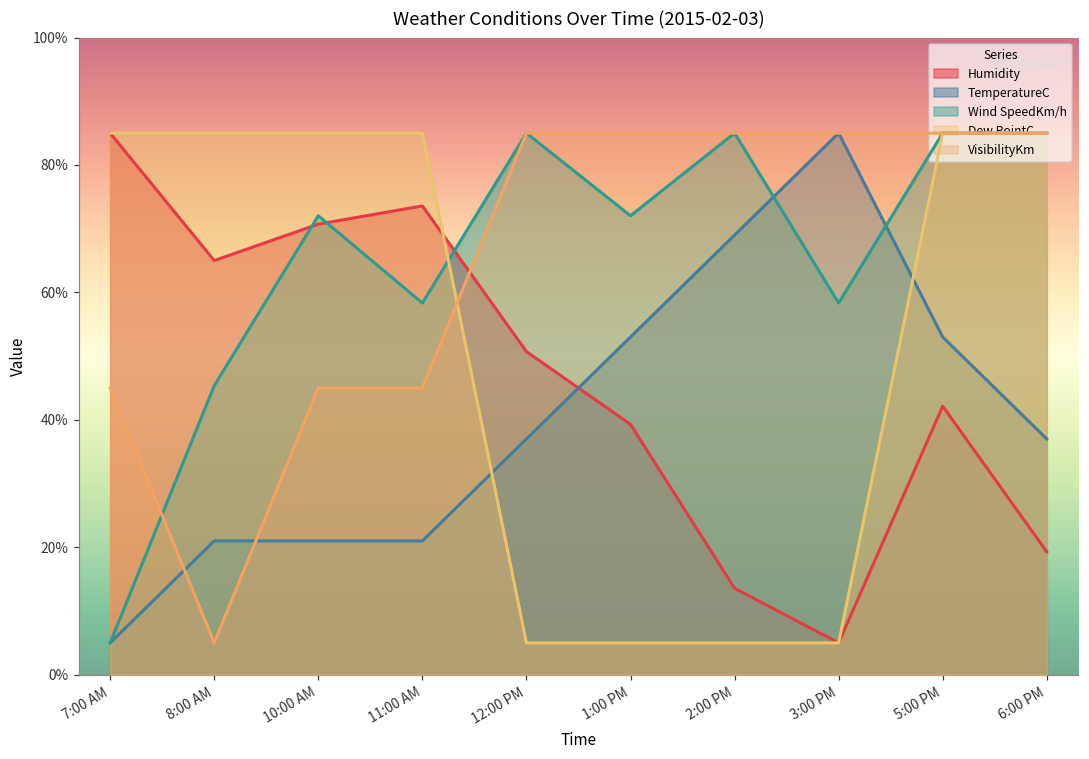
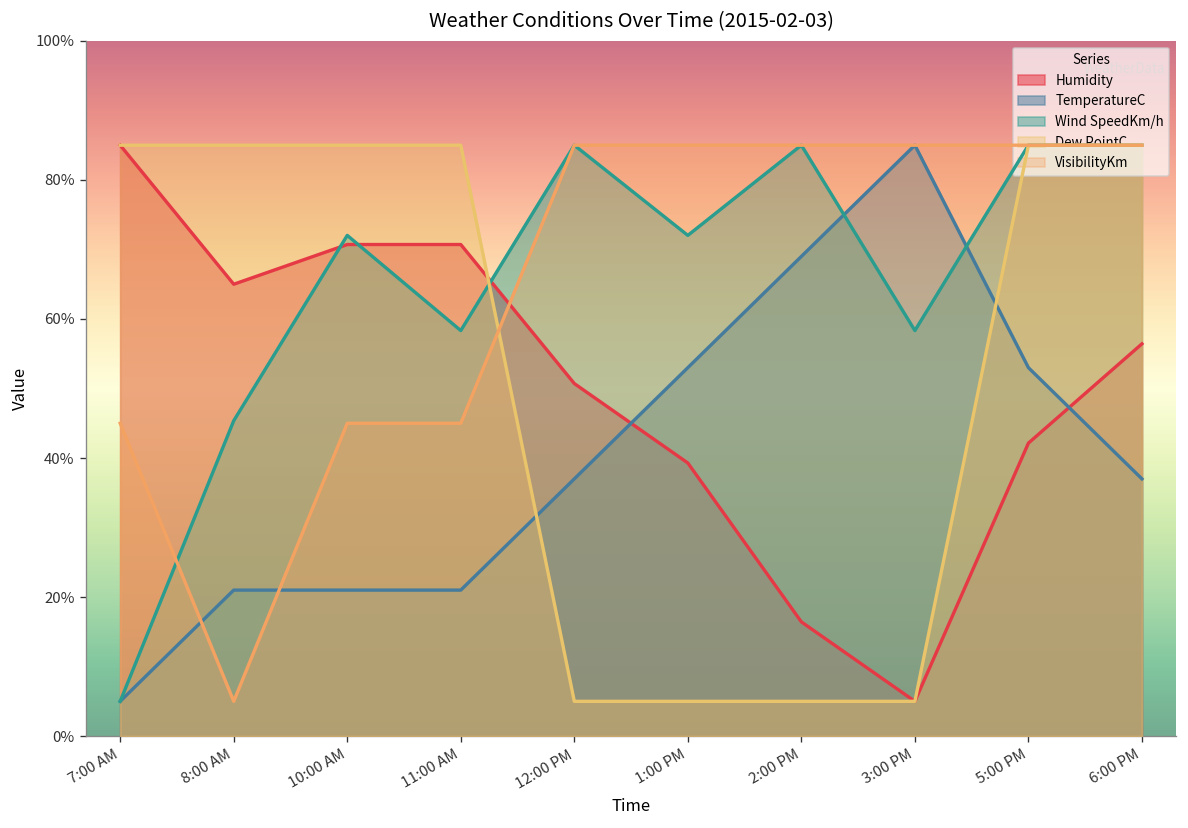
Humidity, 11:00 AM: 74% -> 71%
Humidity, 2:00 PM: 14% -> 16%
Humidity, 6:00 PM: 19% -> 56%
